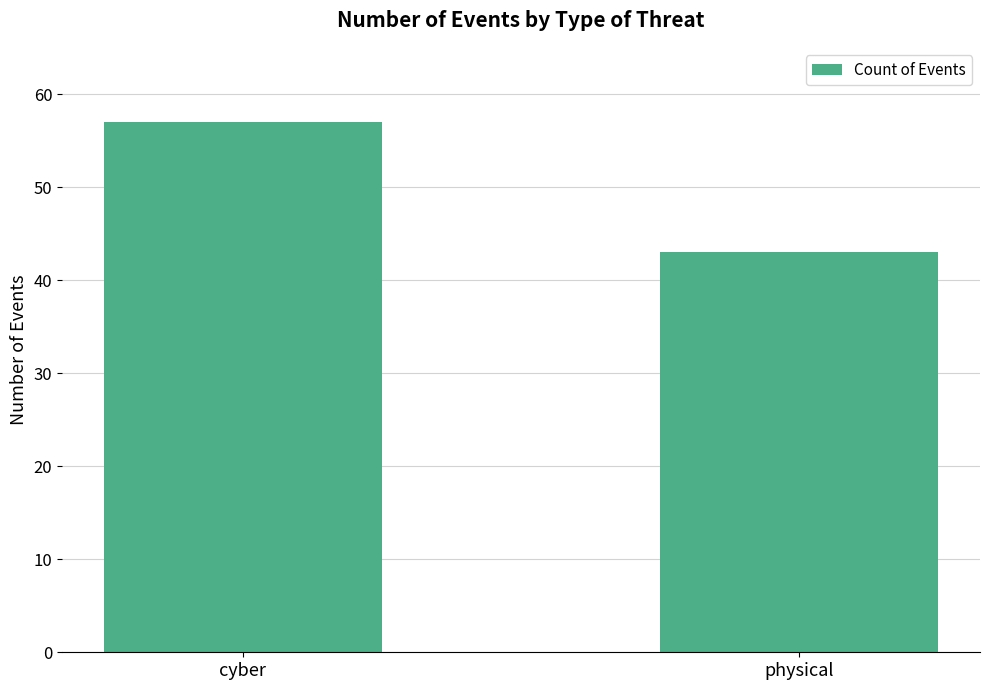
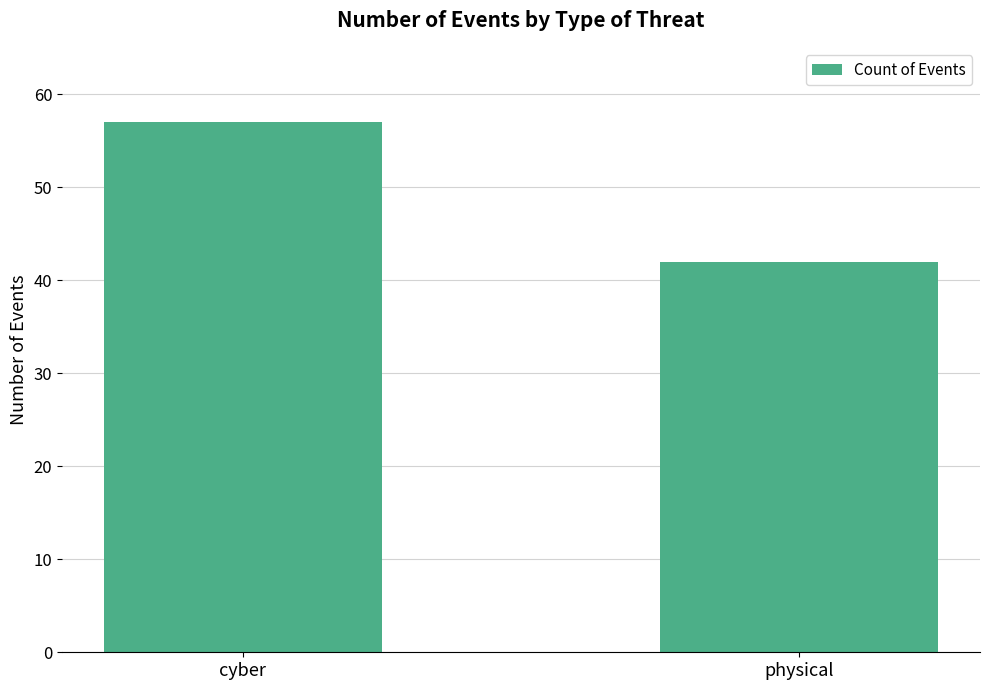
physical: 43 -> 42
